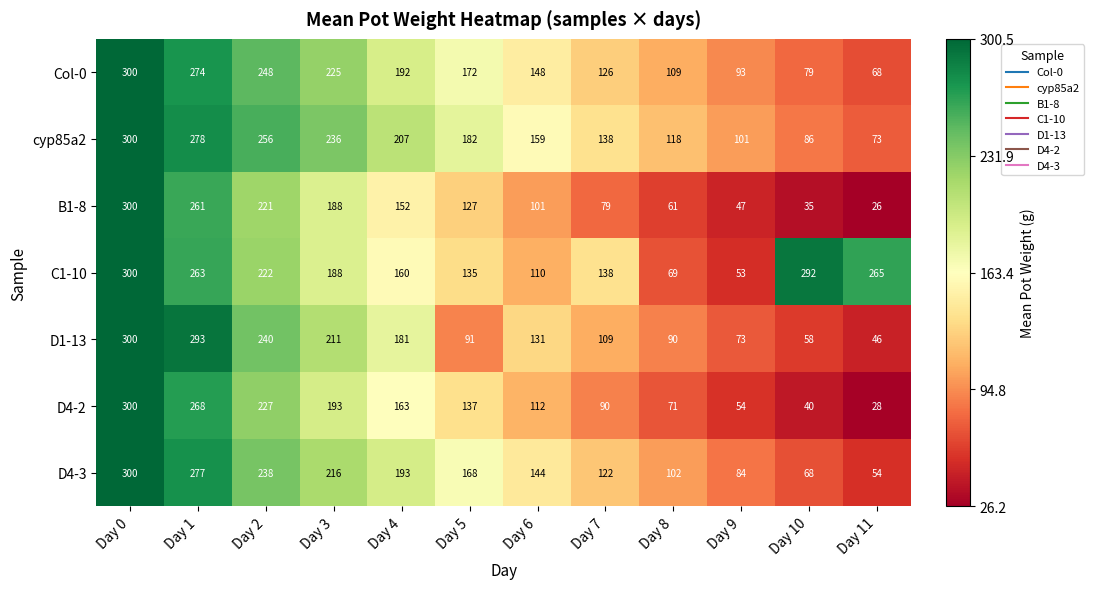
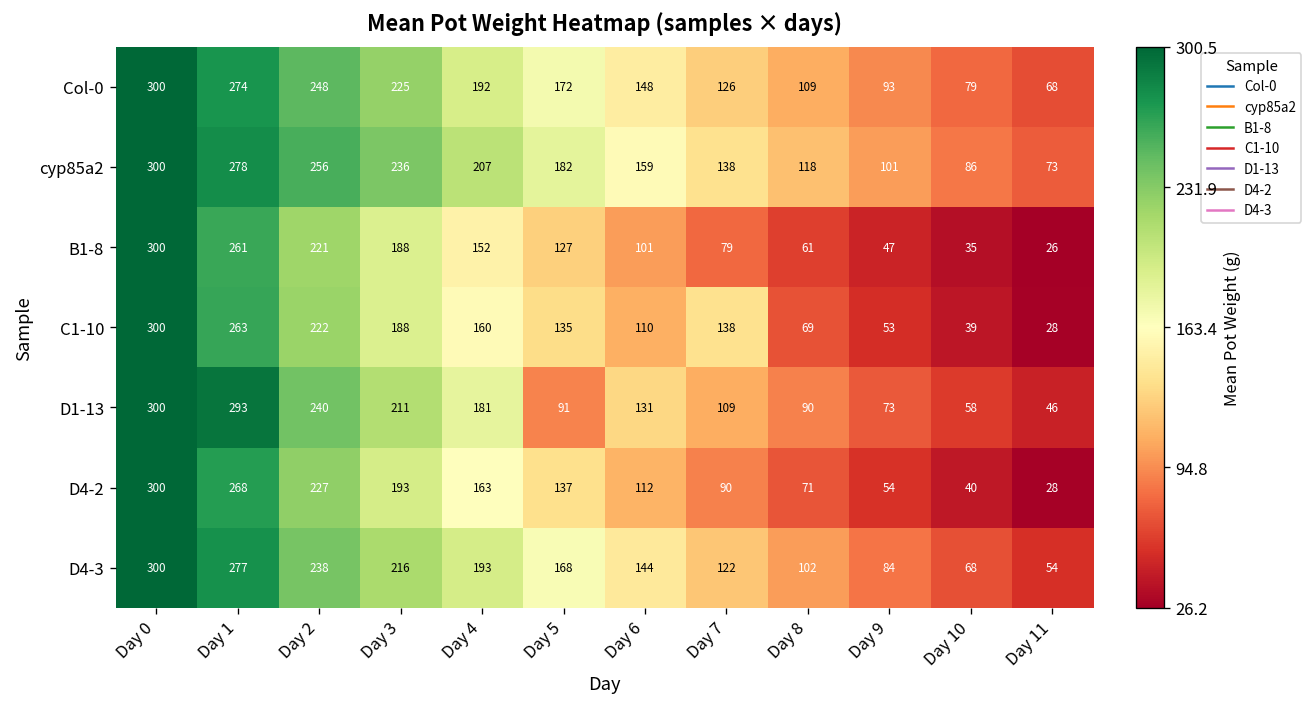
C1-10, Day 10: 292 -> 39
C1-10, Day 11: 265 -> 28
